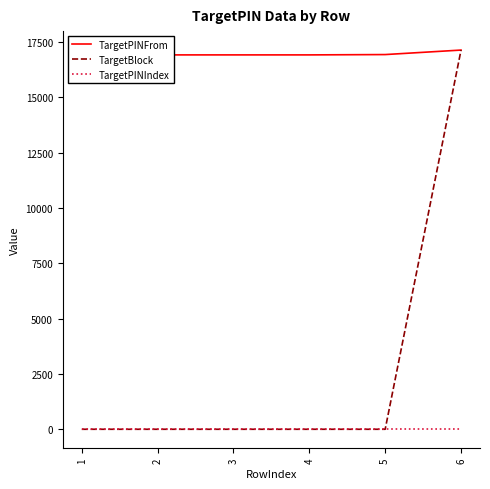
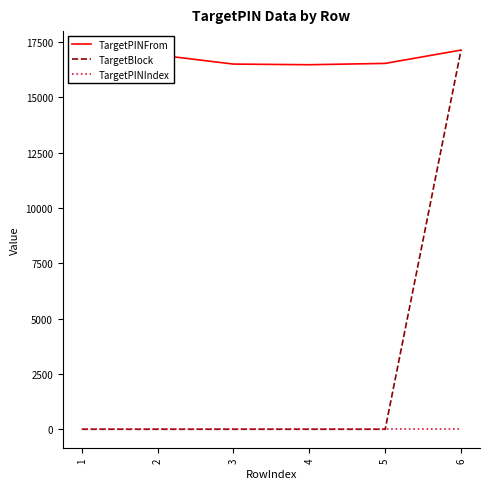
TargetPINFrom, 3: 16900 -> 16500
TargetPINFrom, 4: 16900 -> 16500
TargetPINFrom, 5: 16900 -> 16500
